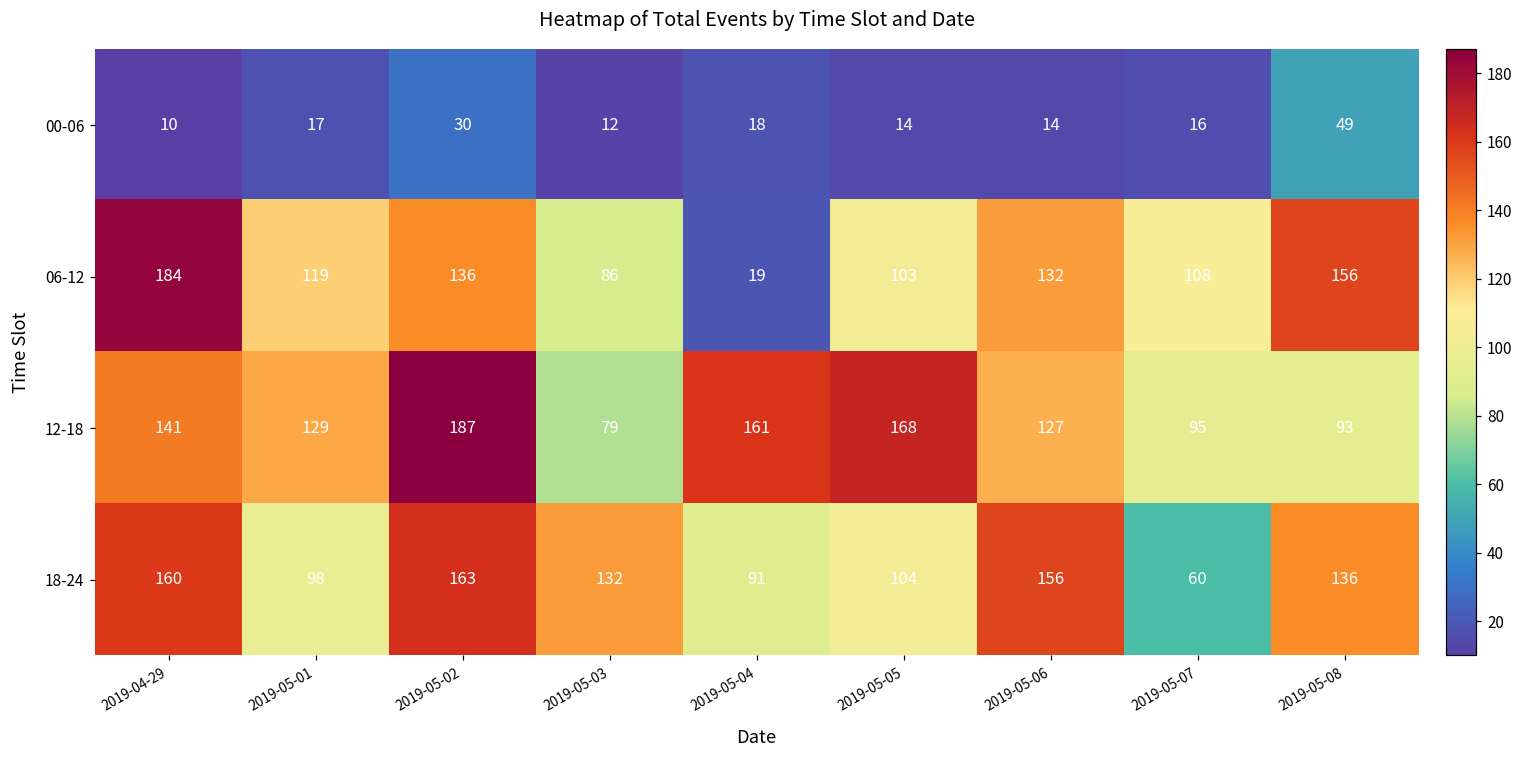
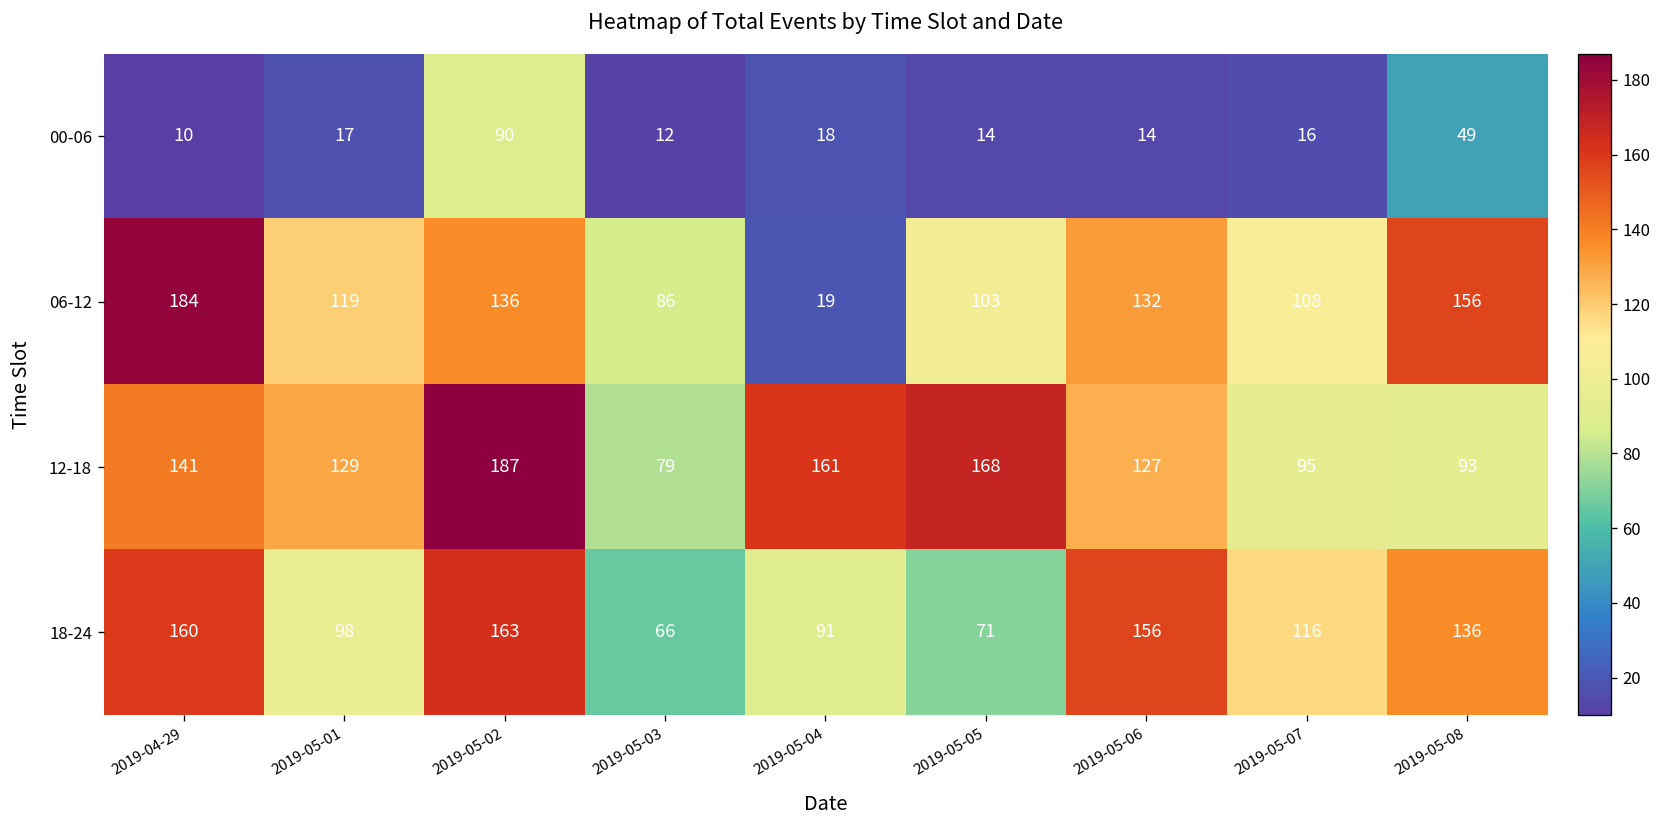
00-06, 2019-05-02: 30 -> 90
18-24, 2019-05-03: 132 -> 66
18-24, 2019-05-05: 104 -> 71
18-24, 2019-05-07: 60 -> 116
